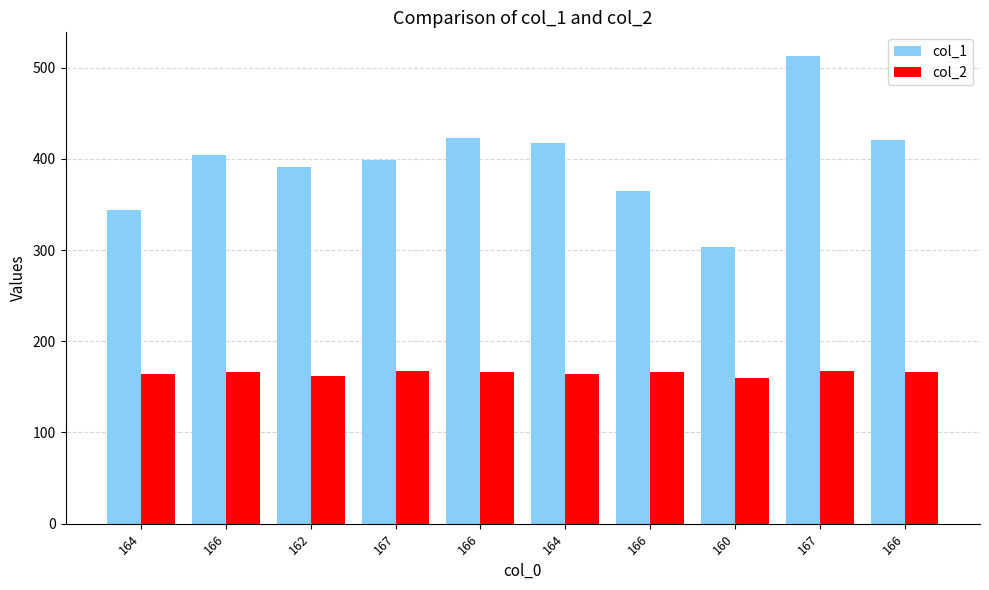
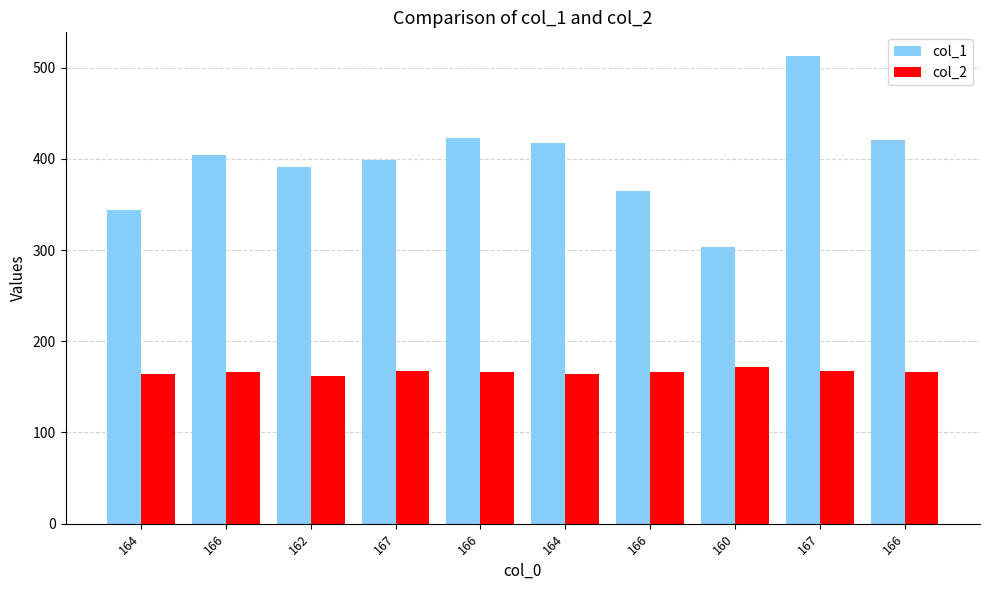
col_2, 160: 160 -> 170
